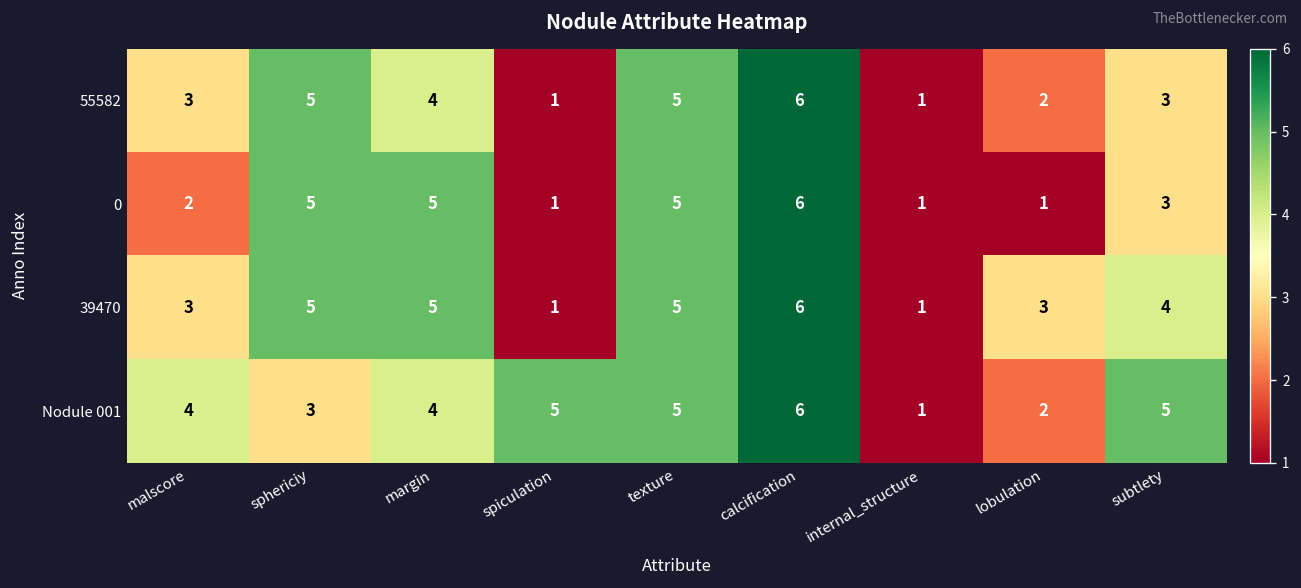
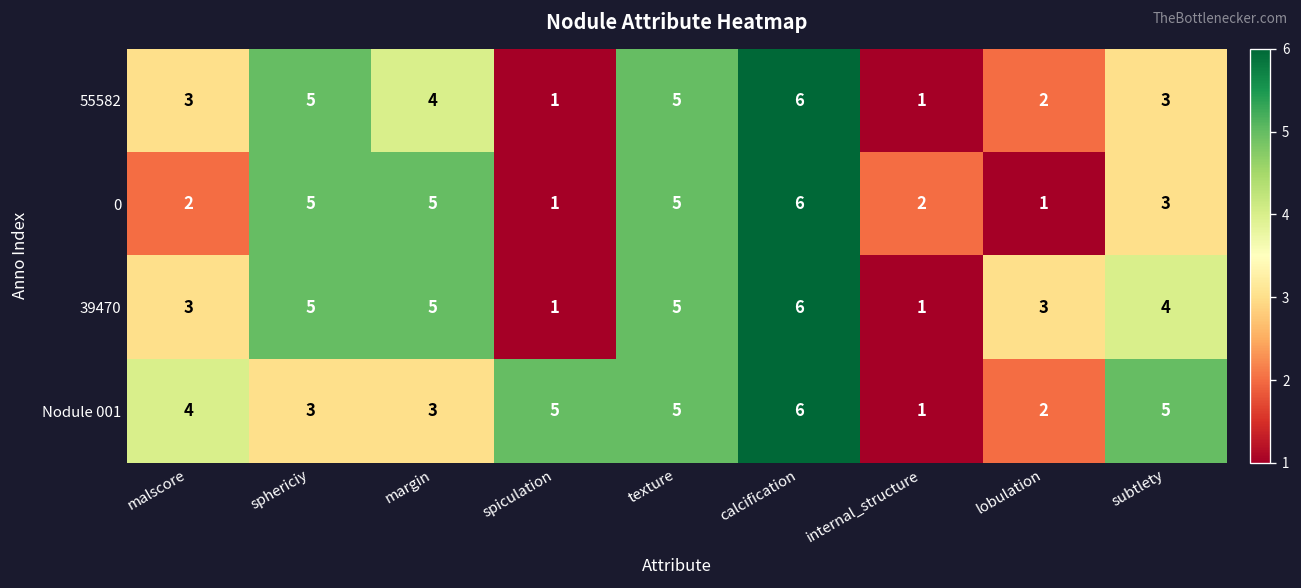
0, internal_structure: 1 -> 2
Nodule 001, margin: 4 -> 3
